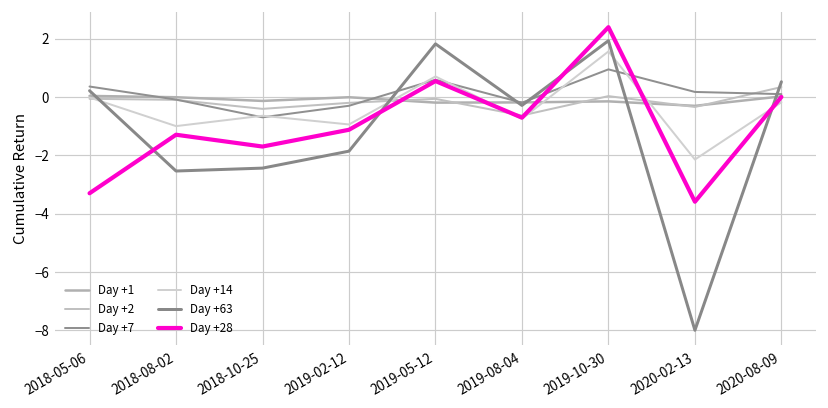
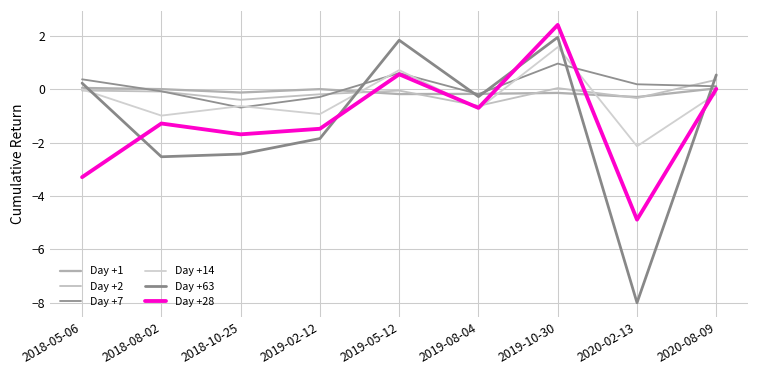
Day +28, 2019-02-12: -1.1 -> -1.5
Day +28, 2020-02-13: -3.6 -> -4.9
